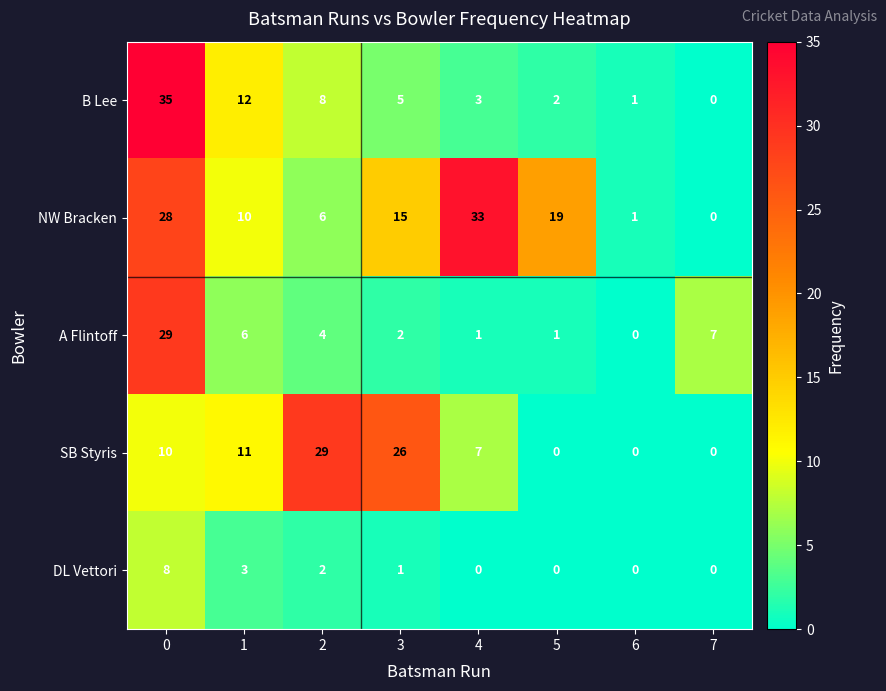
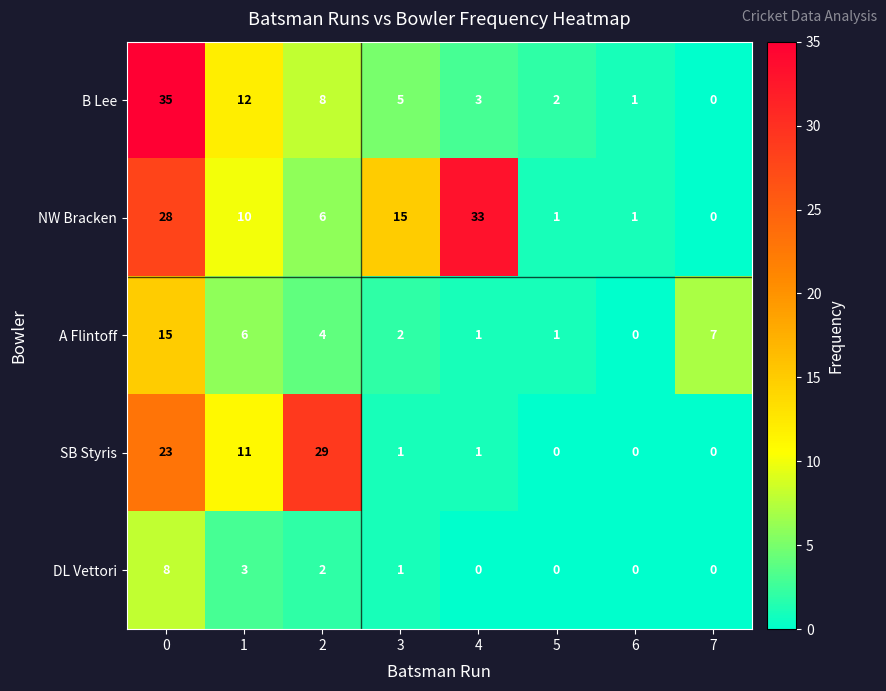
NW Bracken, 5: 19 -> 1
A Flintoff, 0: 29 -> 15
SB Styris, 0: 10 -> 23
SB Styris, 3: 26 -> 1
SB Styris, 4: 7 -> 1
